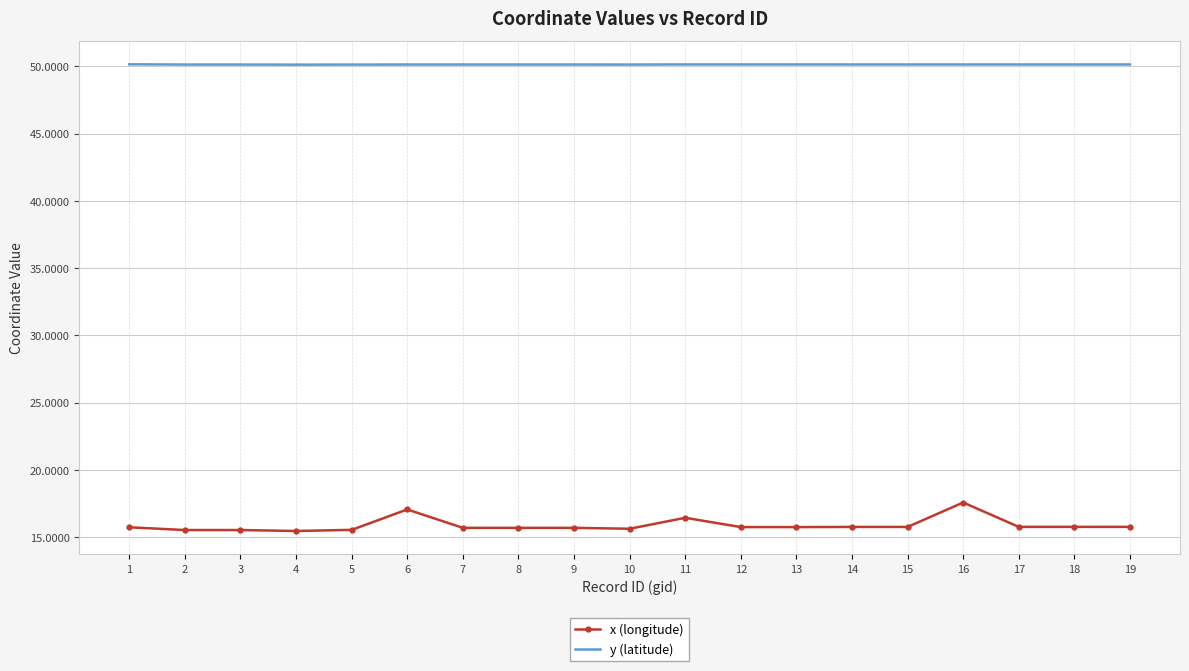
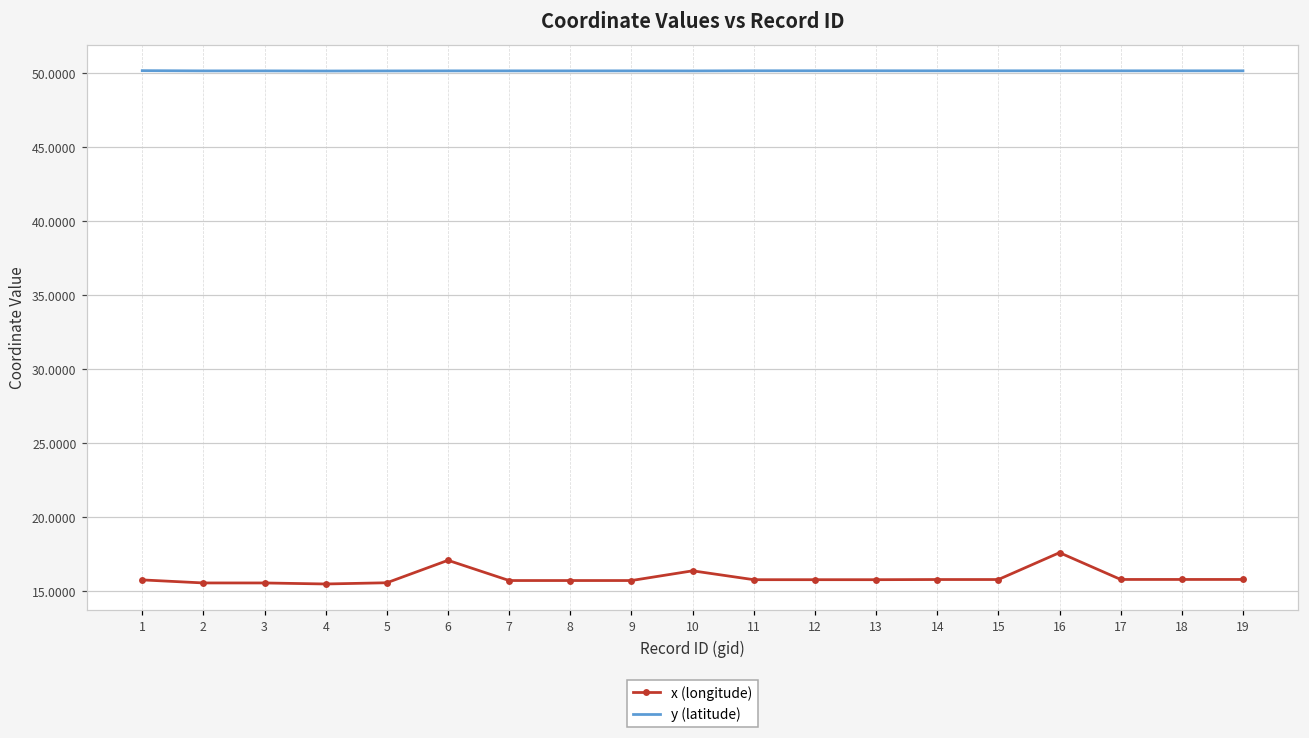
x (longitude), 10: 15.6 -> 16.4
x (longitude), 11: 16.4 -> 15.8
